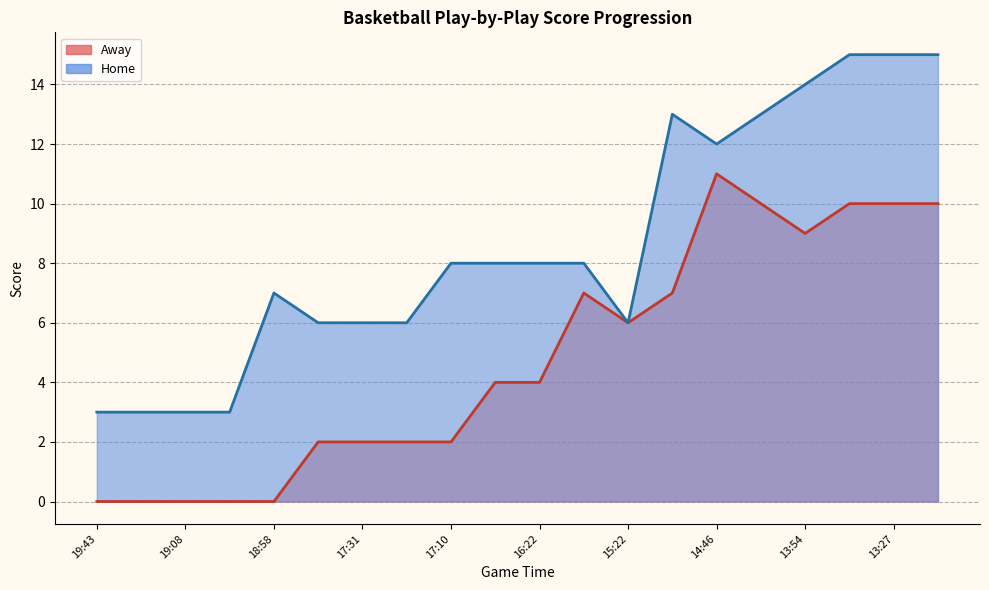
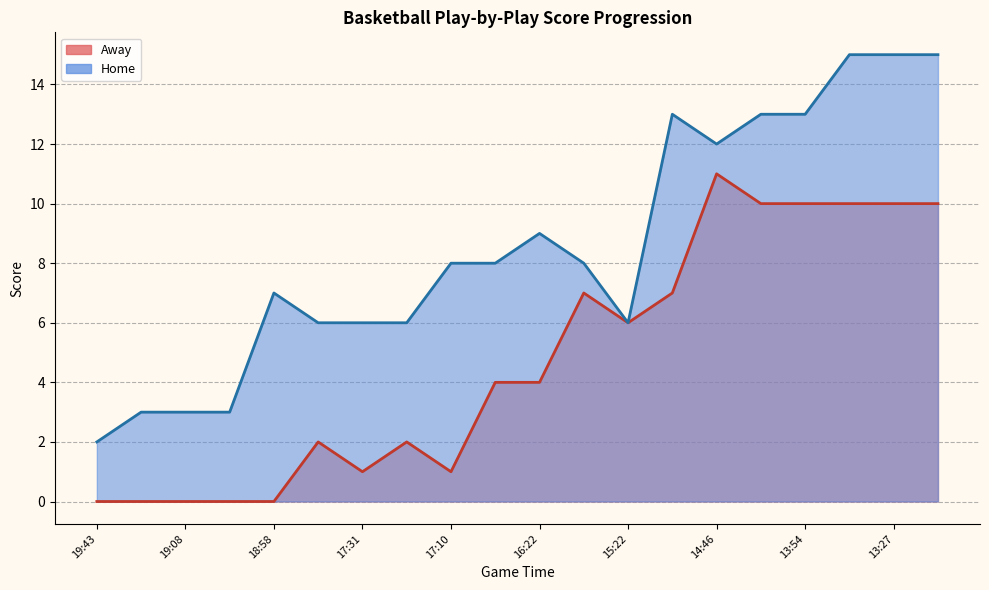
Home, 19:43: 3 -> 2
Away, 17:31: 2 -> 1
Away, 17:10: 2 -> 1
Home, 16:22: 8 -> 9
Away, 13:54: 9 -> 10
Home, 13:54: 14 -> 13
